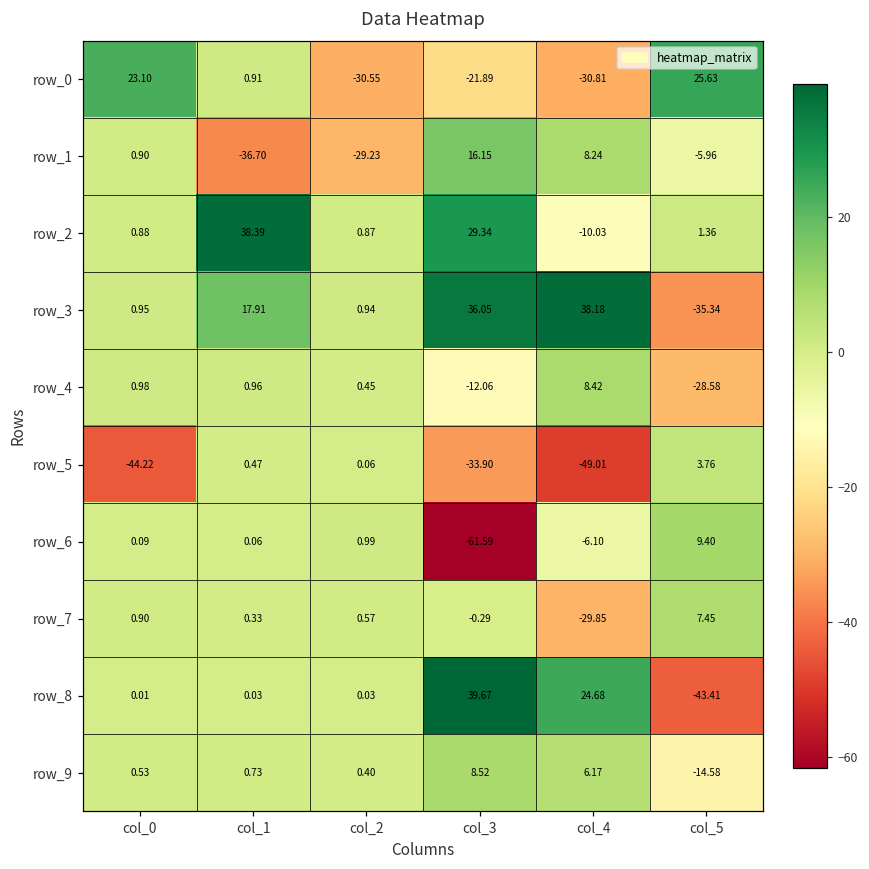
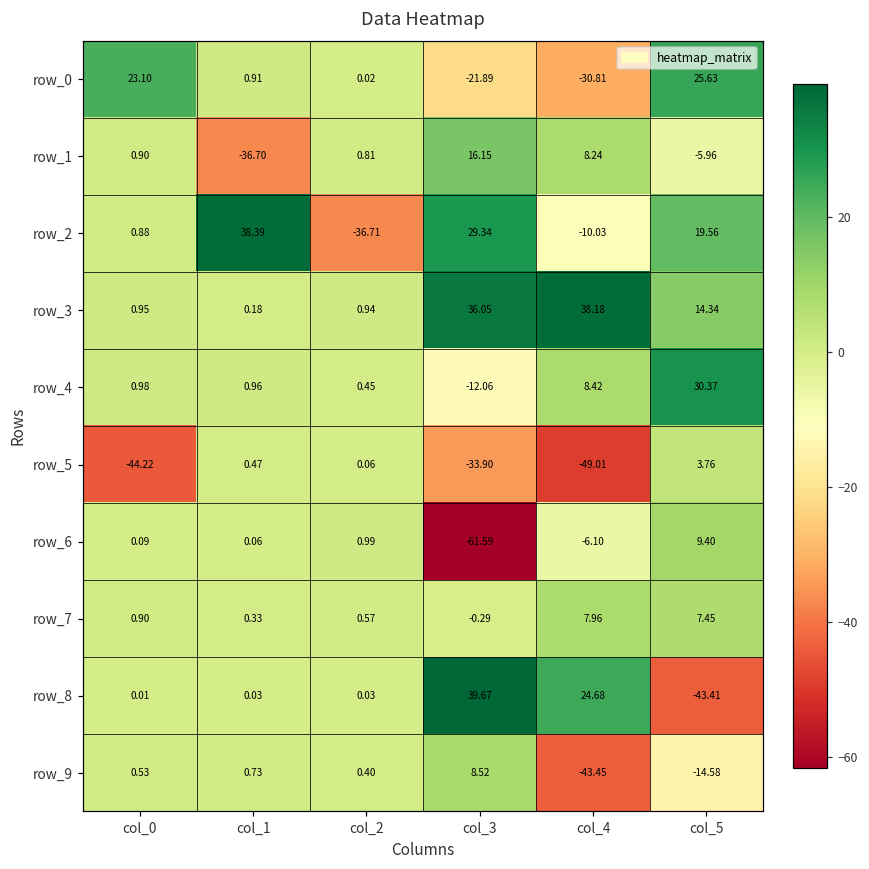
row_0, col_2: -30.55 -> 0.02
row_1, col_2: -29.23 -> 0.81
row_2, col_2: 0.87 -> -36.71
row_2, col_5: 1.36 -> 19.56
row_3, col_1: 17.91 -> 0.18
row_3, col_5: -35.34 -> 14.34
row_4, col_5: -28.58 -> 30.37
row_7, col_4: -29.85 -> 7.96
row_9, col_4: 6.17 -> -43.45
